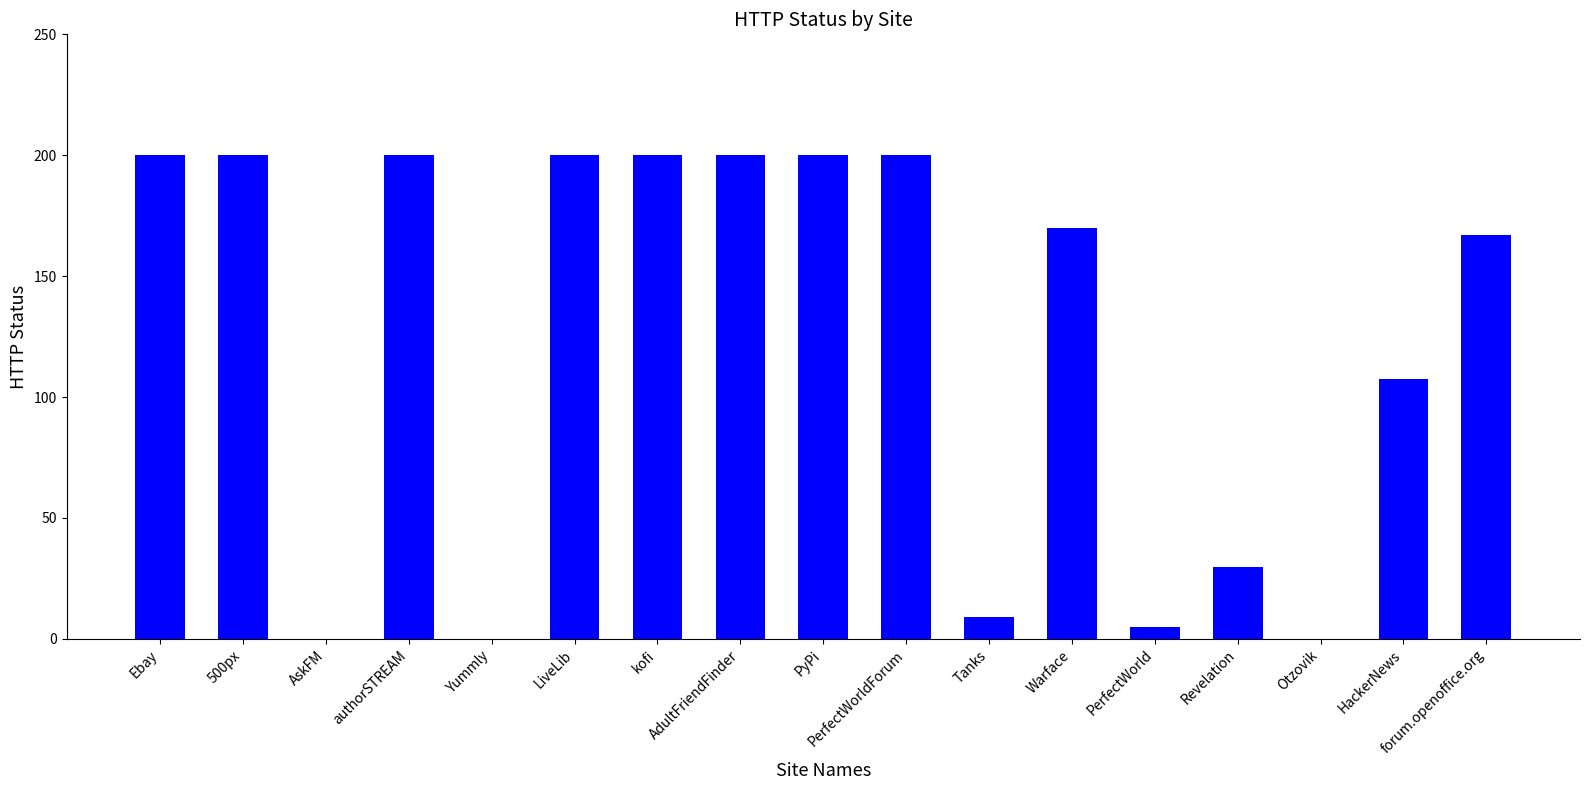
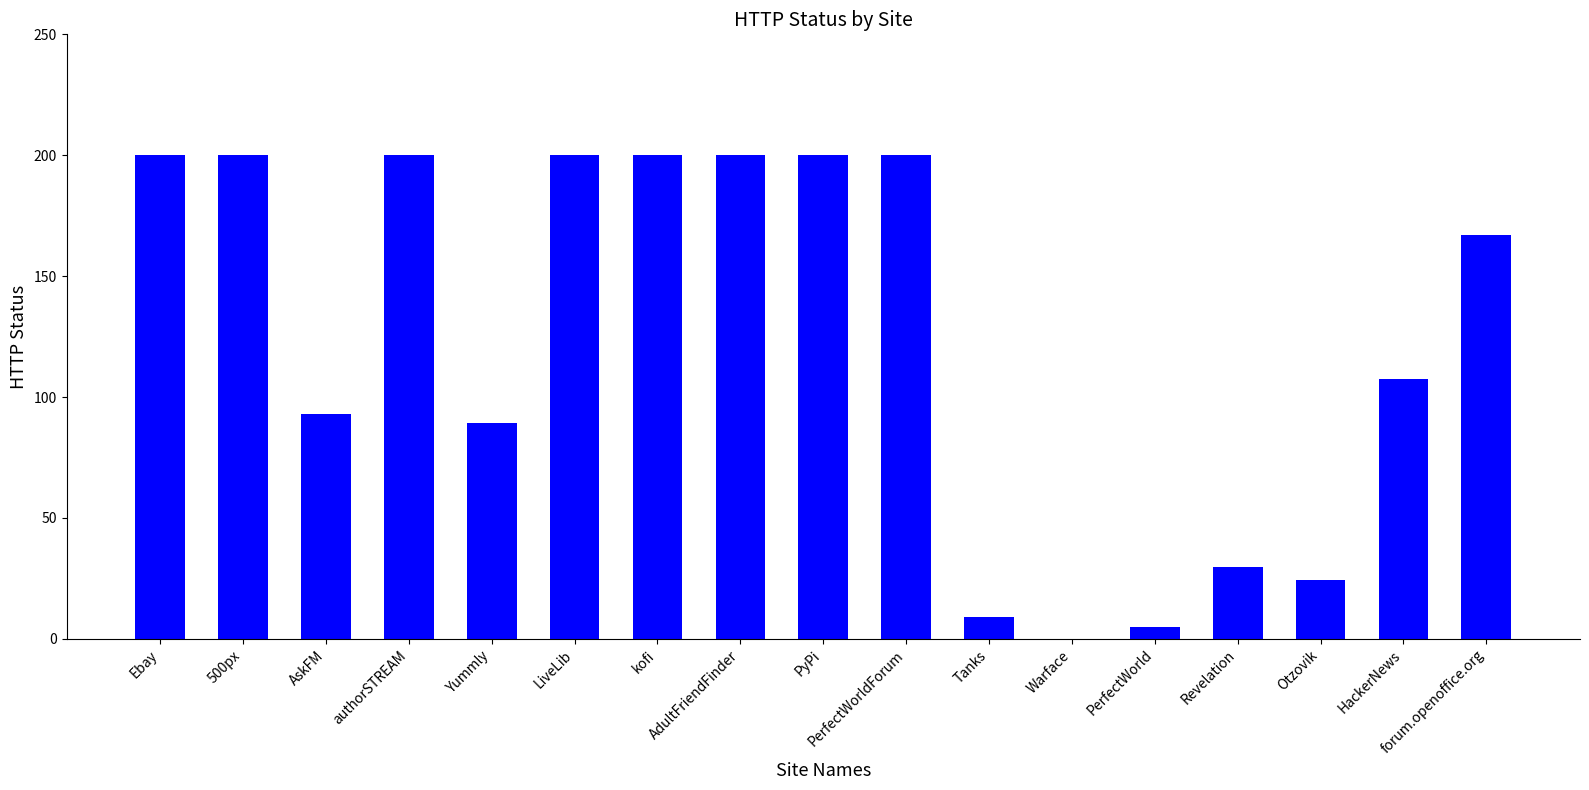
AskFM: 0 -> 93
Yummly: 0 -> 89
Warface: 170 -> 0
Otzovik: 0 -> 24
